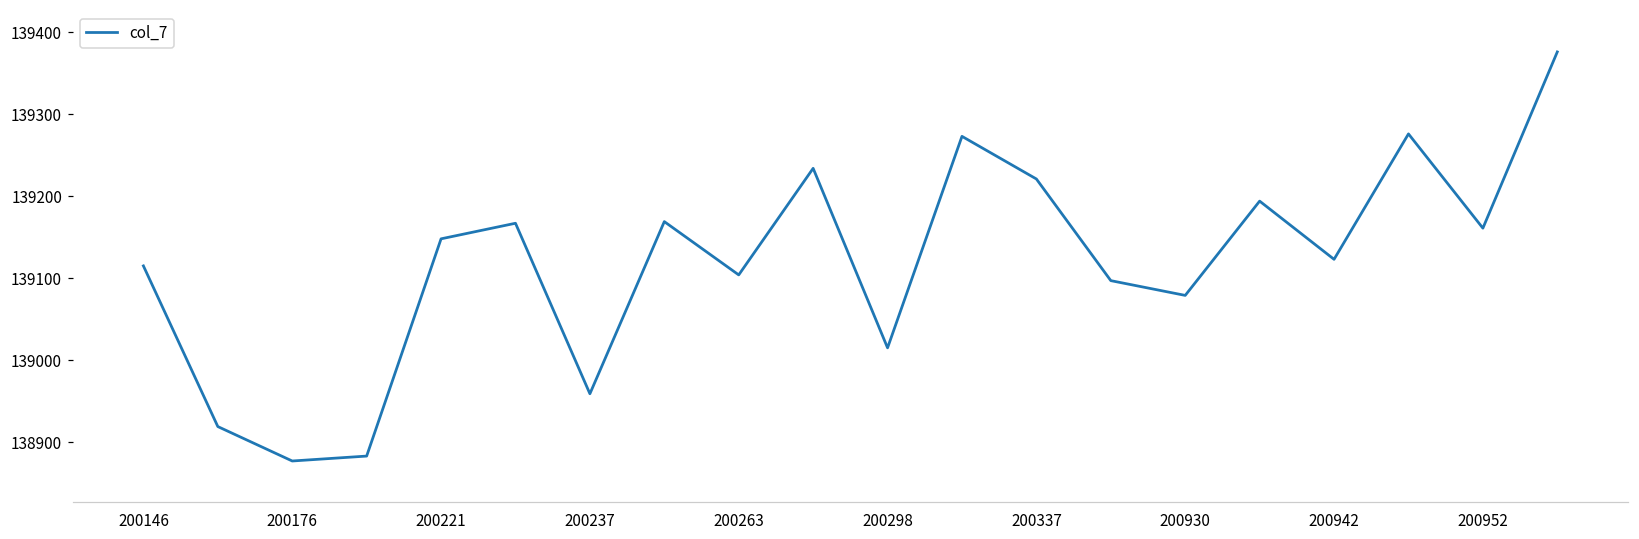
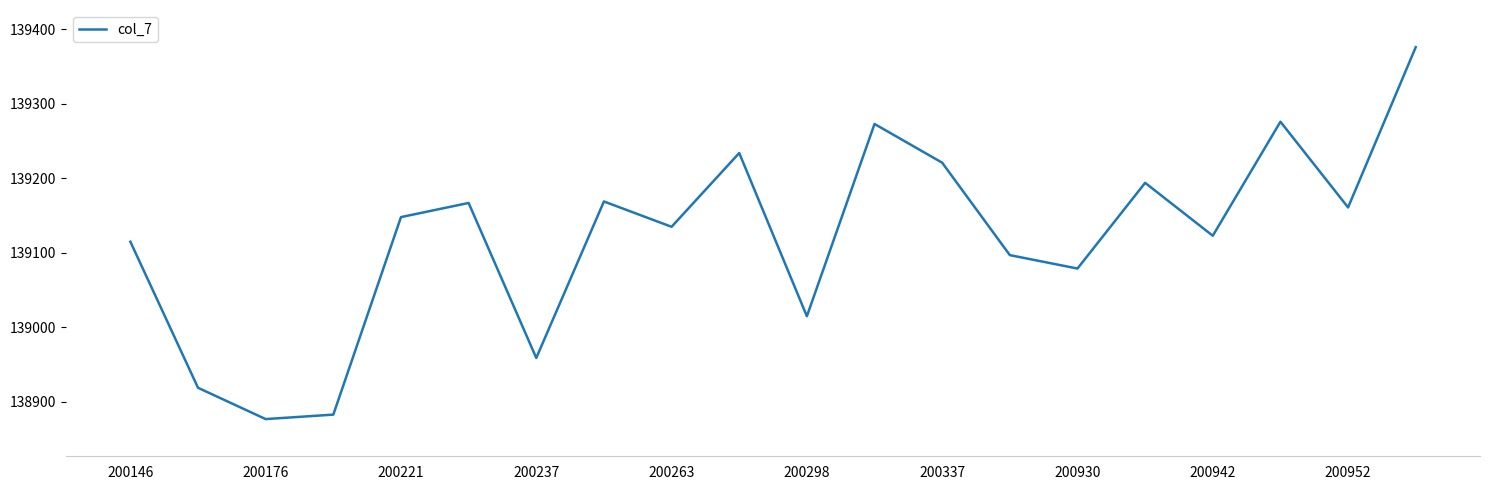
200263: 139100 -> 139140
